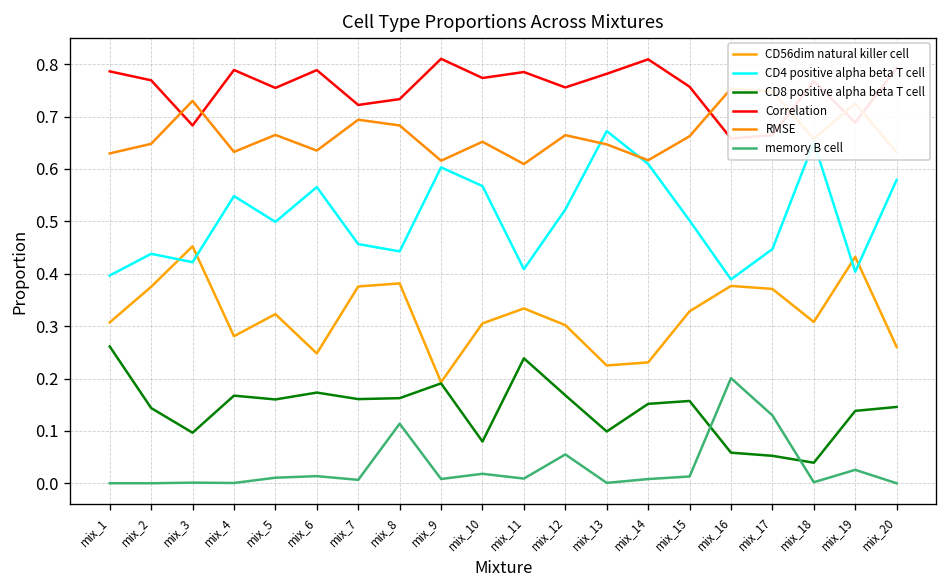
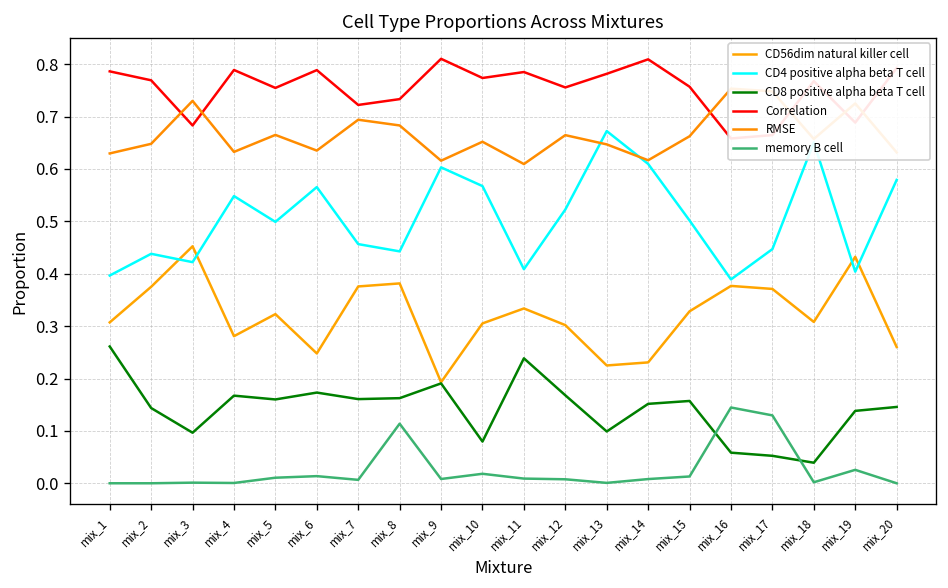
memory B cell, mix_12: 0.06 -> 0.01
memory B cell, mix_16: 0.20 -> 0.14
